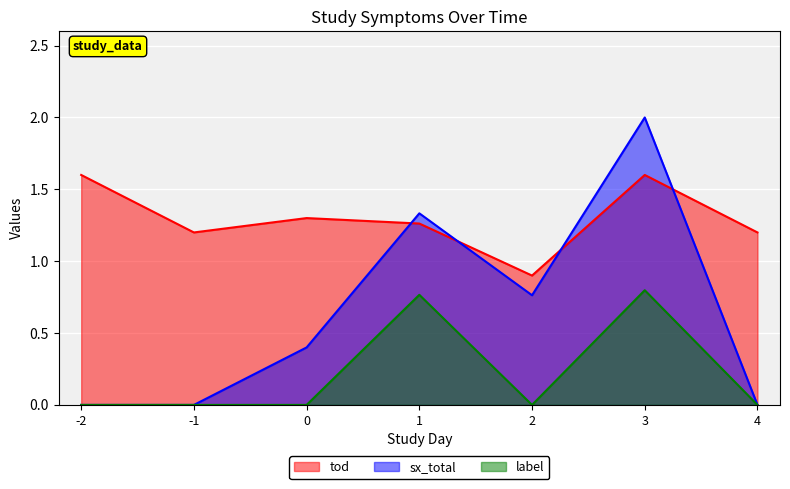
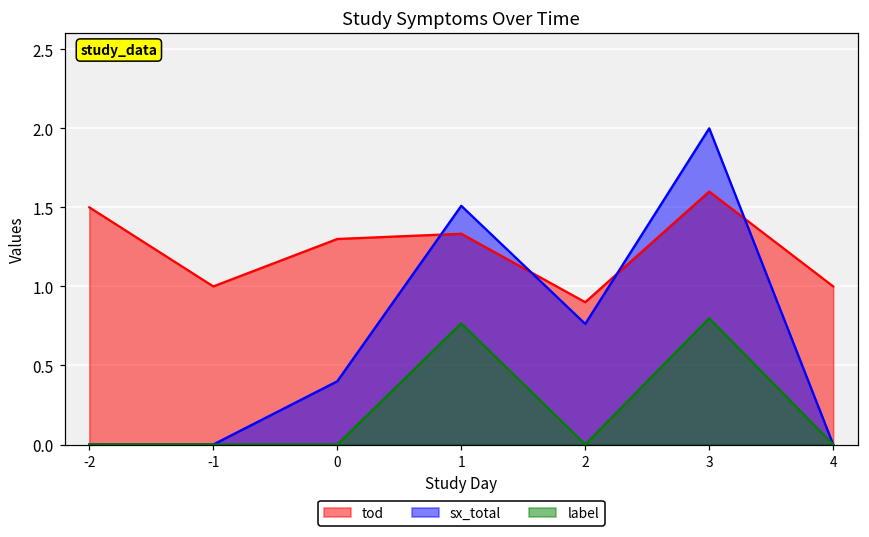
tod, -2: 1.6 -> 1.5
tod, -1: 1.2 -> 1.0
tod, 1: 1.26 -> 1.33
sx_total, 1: 1.33 -> 1.51
tod, 4: 1.2 -> 1.0
